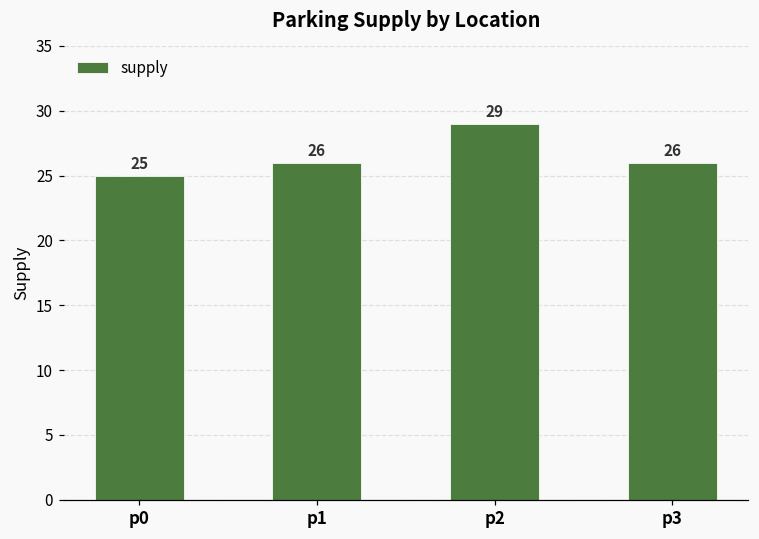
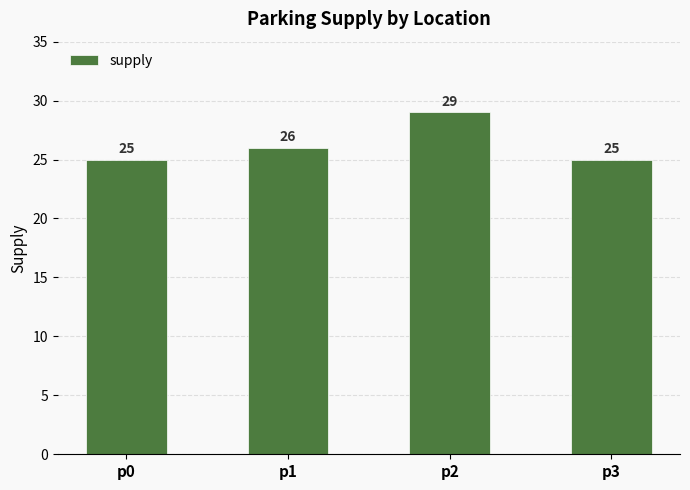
p3: 26 -> 25
